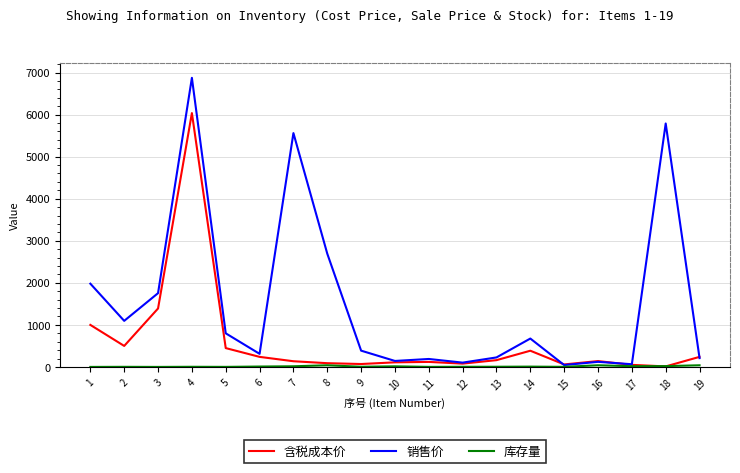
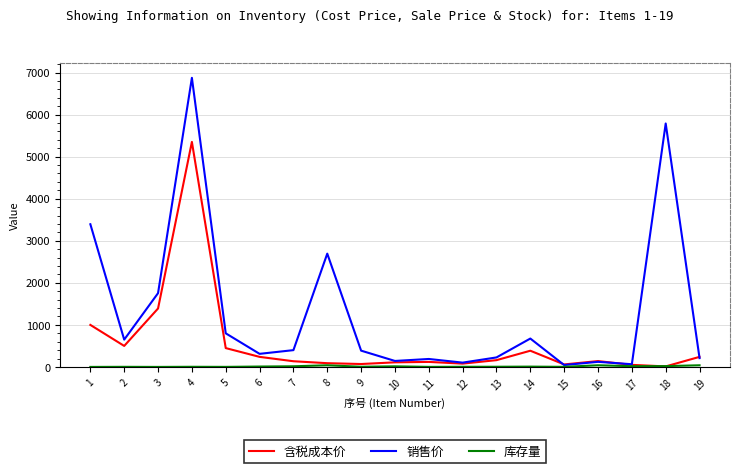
销售价, 1: 2000 -> 3400
销售价, 2: 1100 -> 700
含税成本价, 4: 6000 -> 5400
销售价, 7: 5600 -> 400
